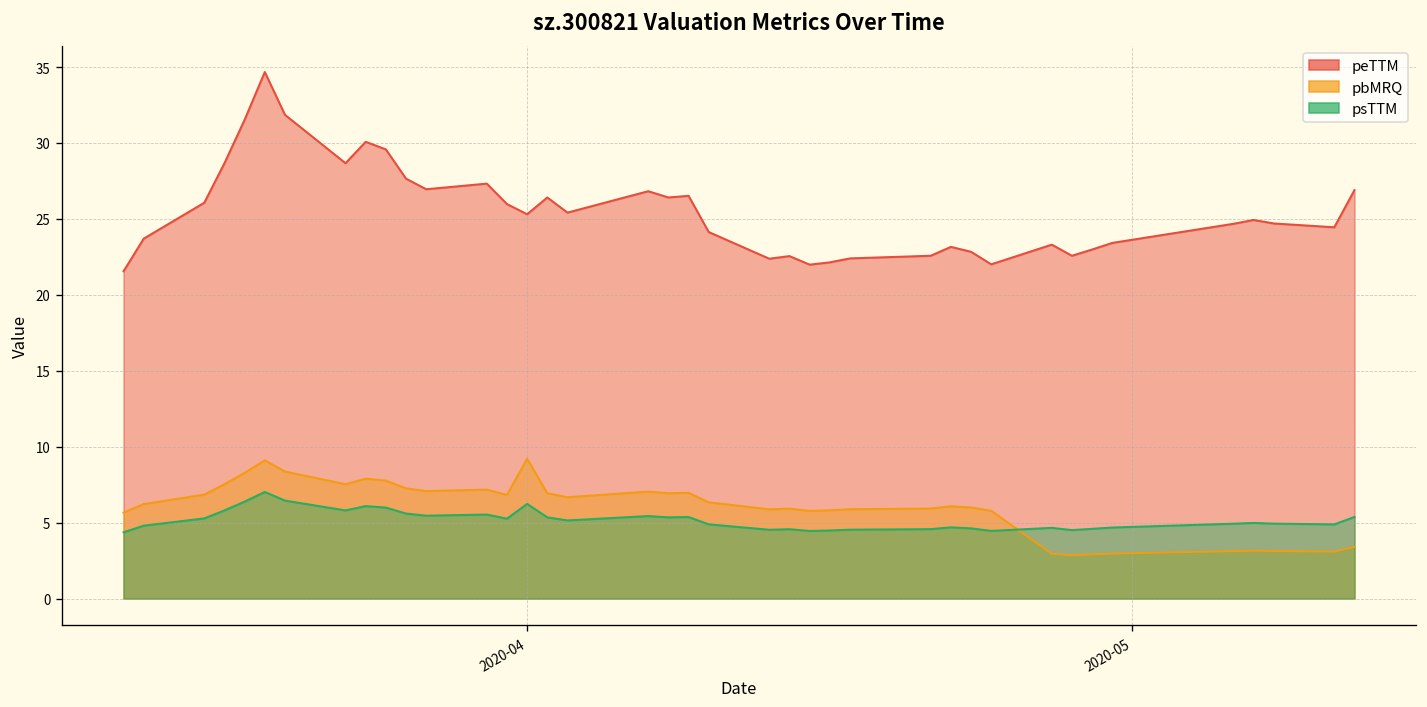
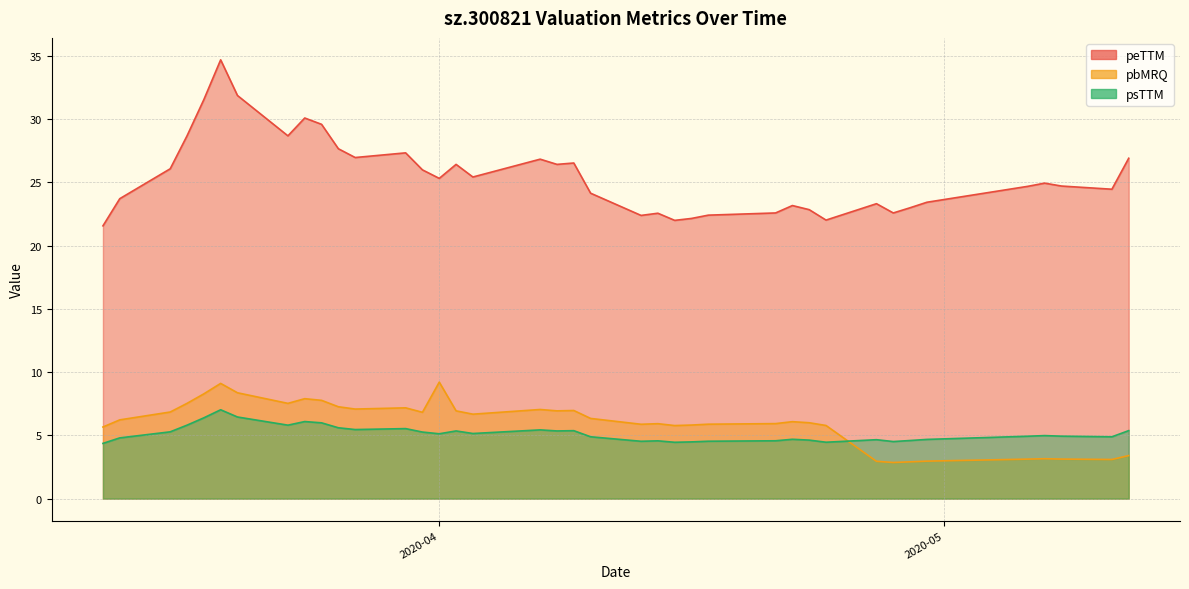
psTTM, 2020-04: 6.2 -> 5.1
